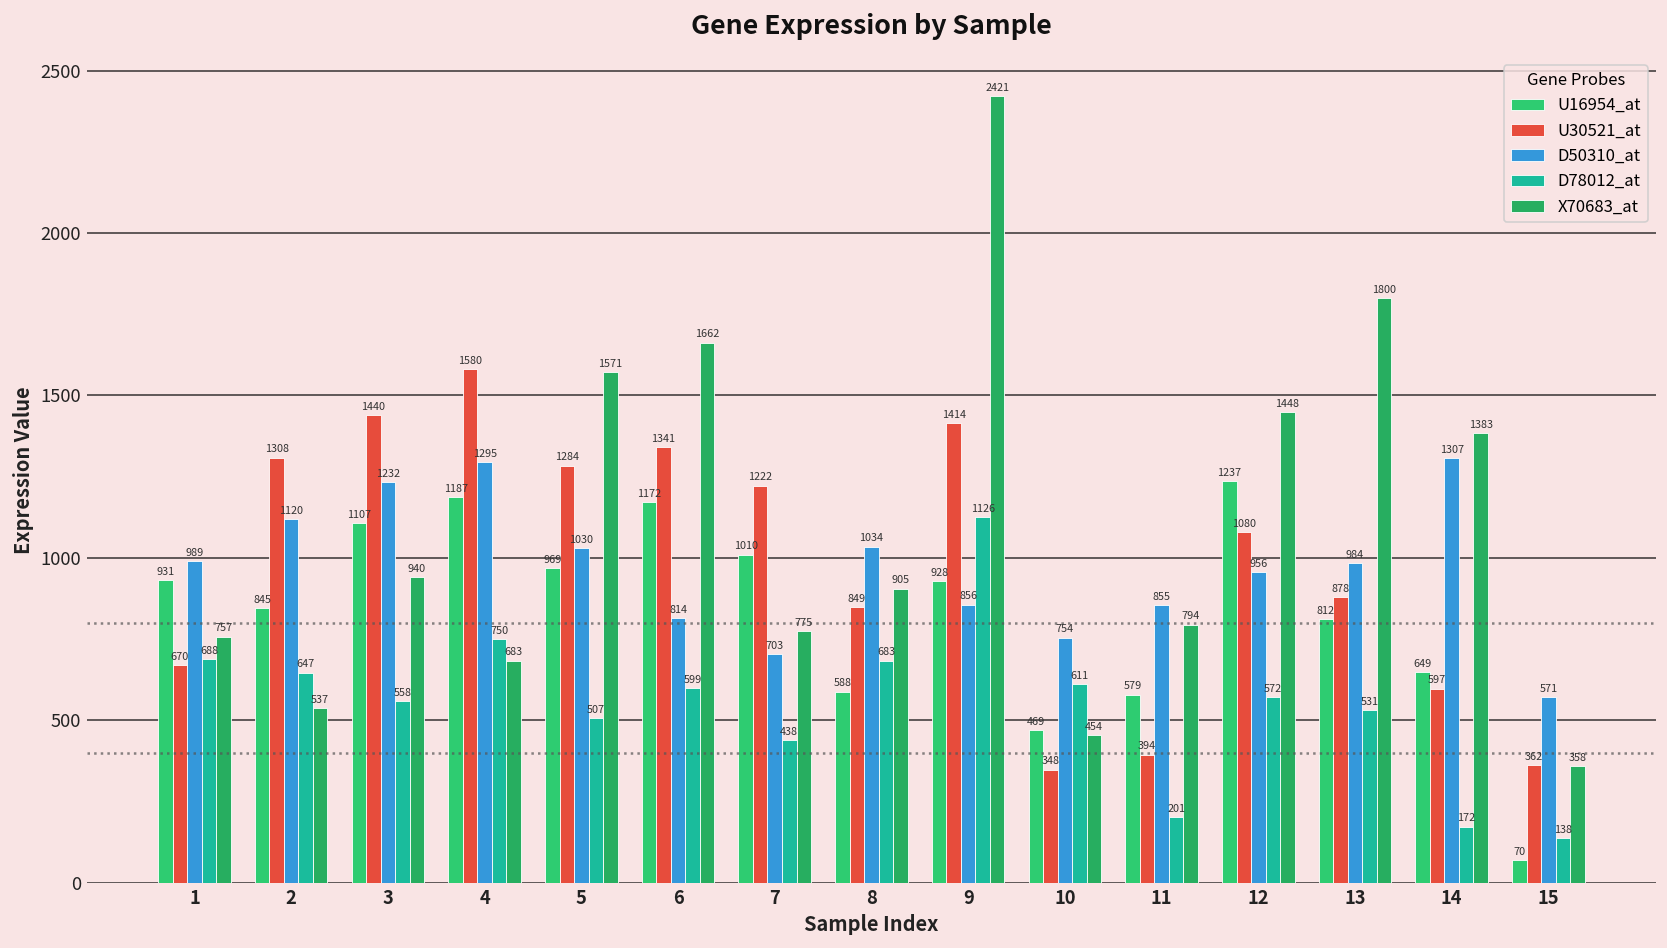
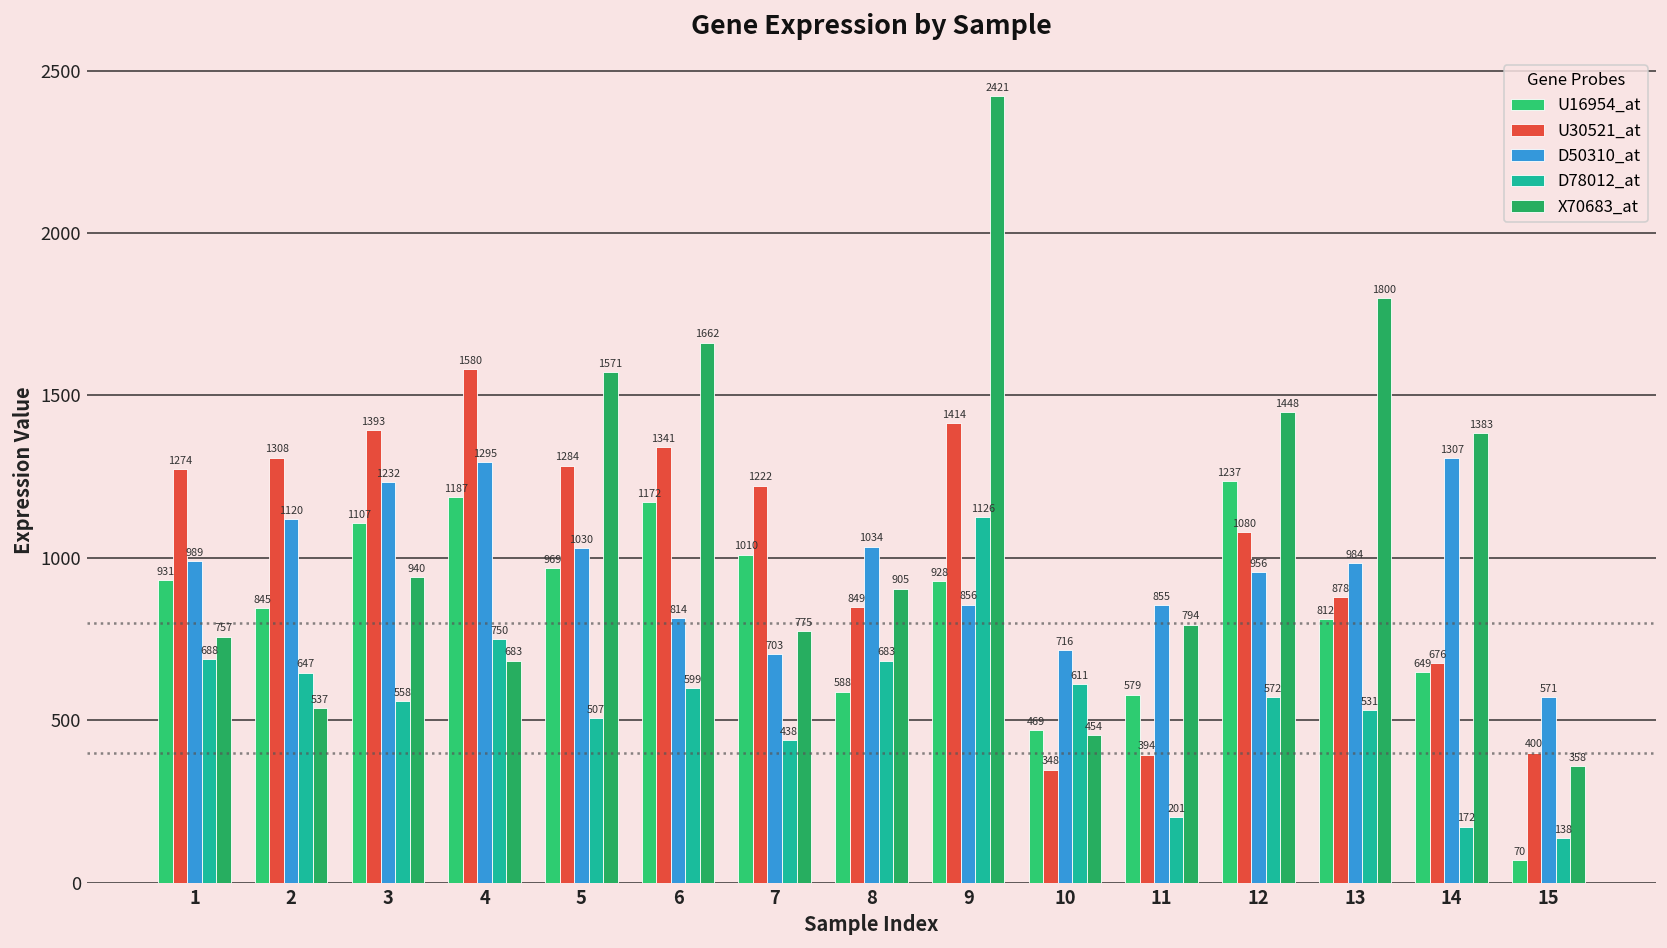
U30521_at, 1: 670 -> 1274
U30521_at, 3: 1440 -> 1393
D50310_at, 10: 754 -> 716
U30521_at, 14: 597 -> 676
U30521_at, 15: 362 -> 400
